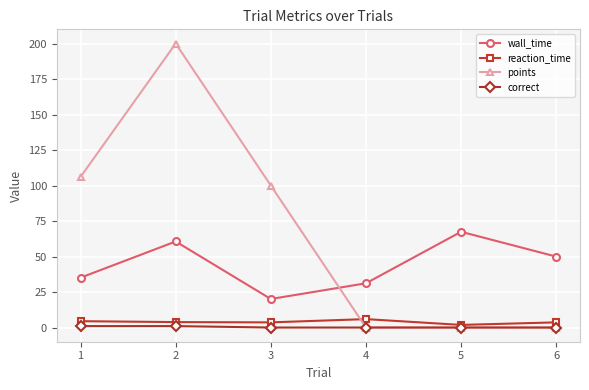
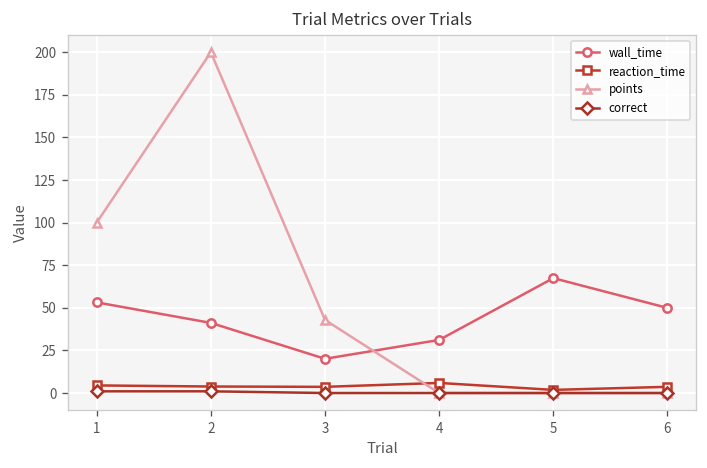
wall_time, 1: 35 -> 53
points, 1: 106 -> 100
wall_time, 2: 61 -> 41
points, 3: 100 -> 43
